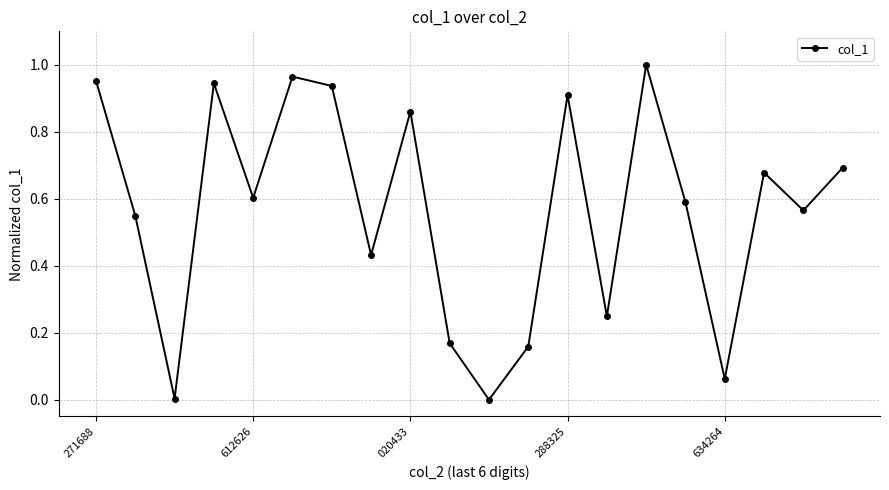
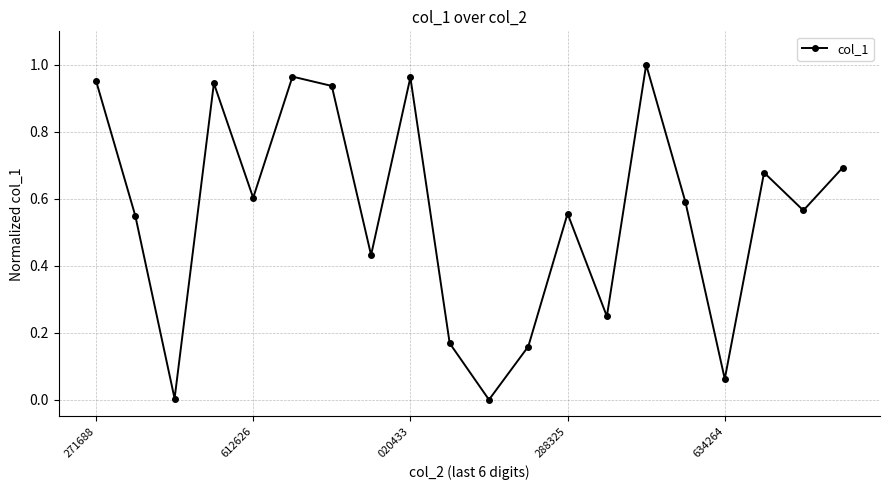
020433: 0.86 -> 0.96
288325: 0.91 -> 0.56
